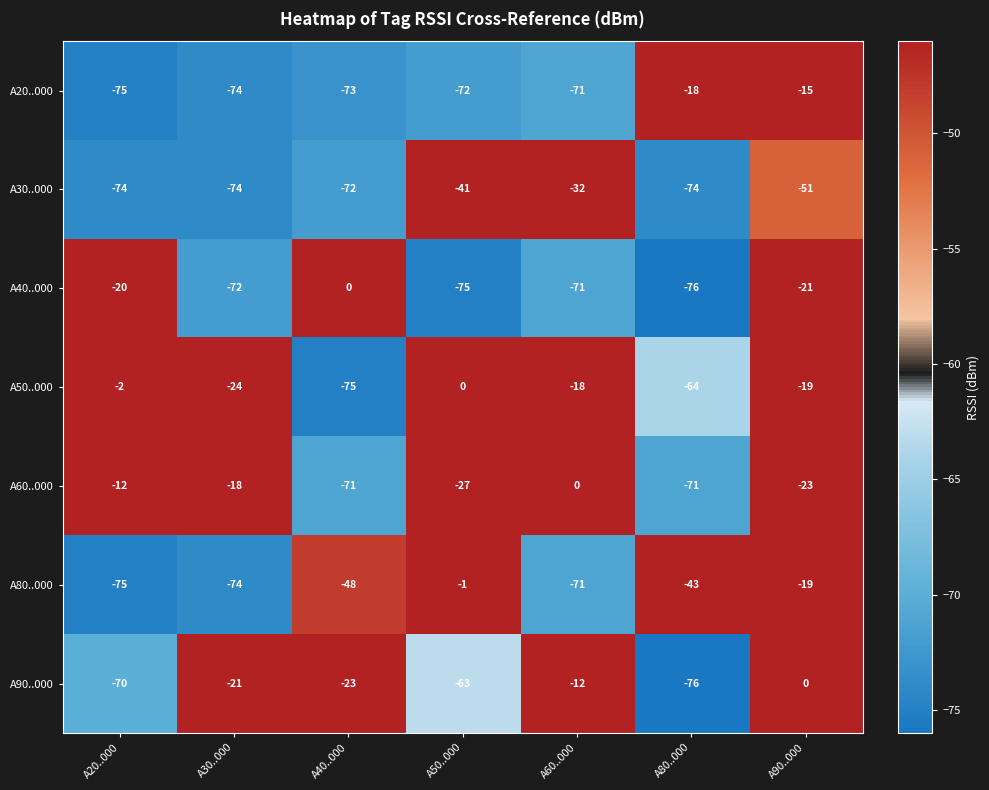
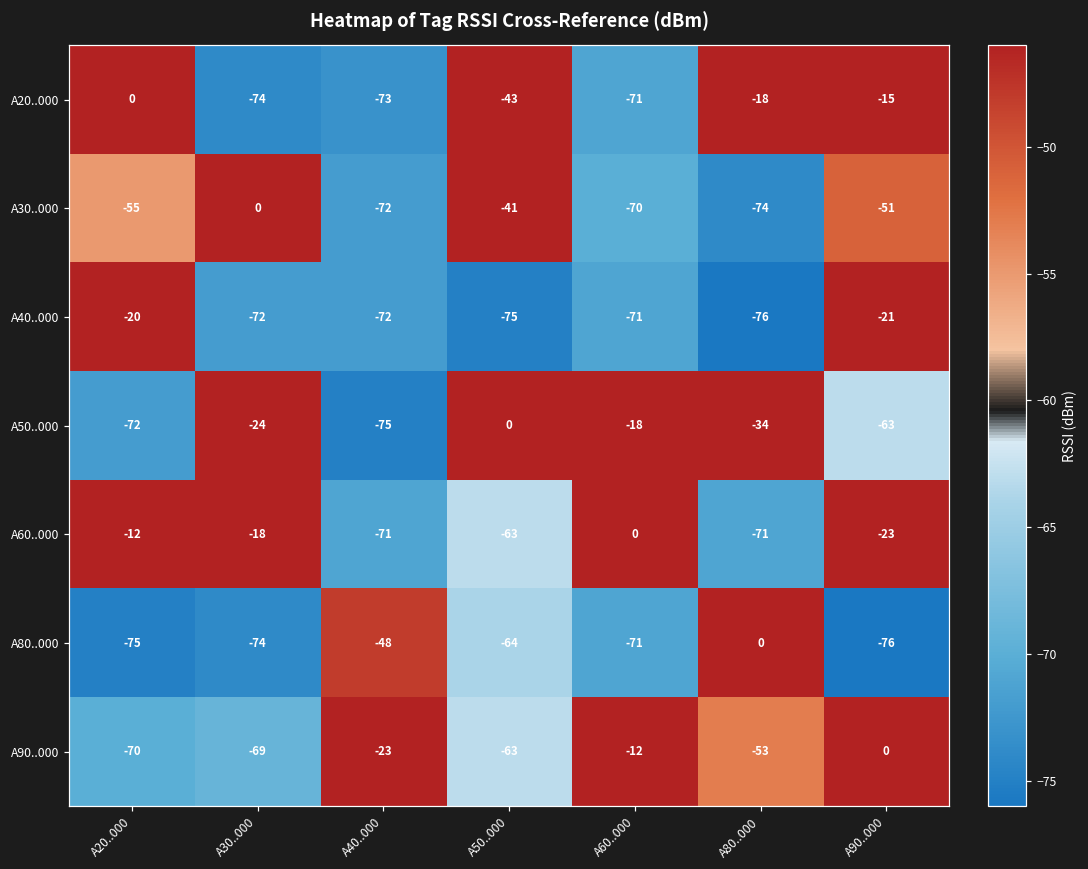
A20..000, A20..000: -75 -> 0
A20..000, A50..000: -72 -> -43
A30..000, A20..000: -74 -> -55
A30..000, A30..000: -74 -> 0
A30..000, A60..000: -32 -> -70
A40..000, A40..000: 0 -> -72
A50..000, A20..000: -2 -> -72
A50..000, A80..000: -64 -> -34
A50..000, A90..000: -19 -> -63
A60..000, A50..000: -27 -> -63
A80..000, A50..000: -1 -> -64
A80..000, A80..000: -43 -> 0
A80..000, A90..000: -19 -> -76
A90..000, A30..000: -21 -> -69
A90..000, A80..000: -76 -> -53
